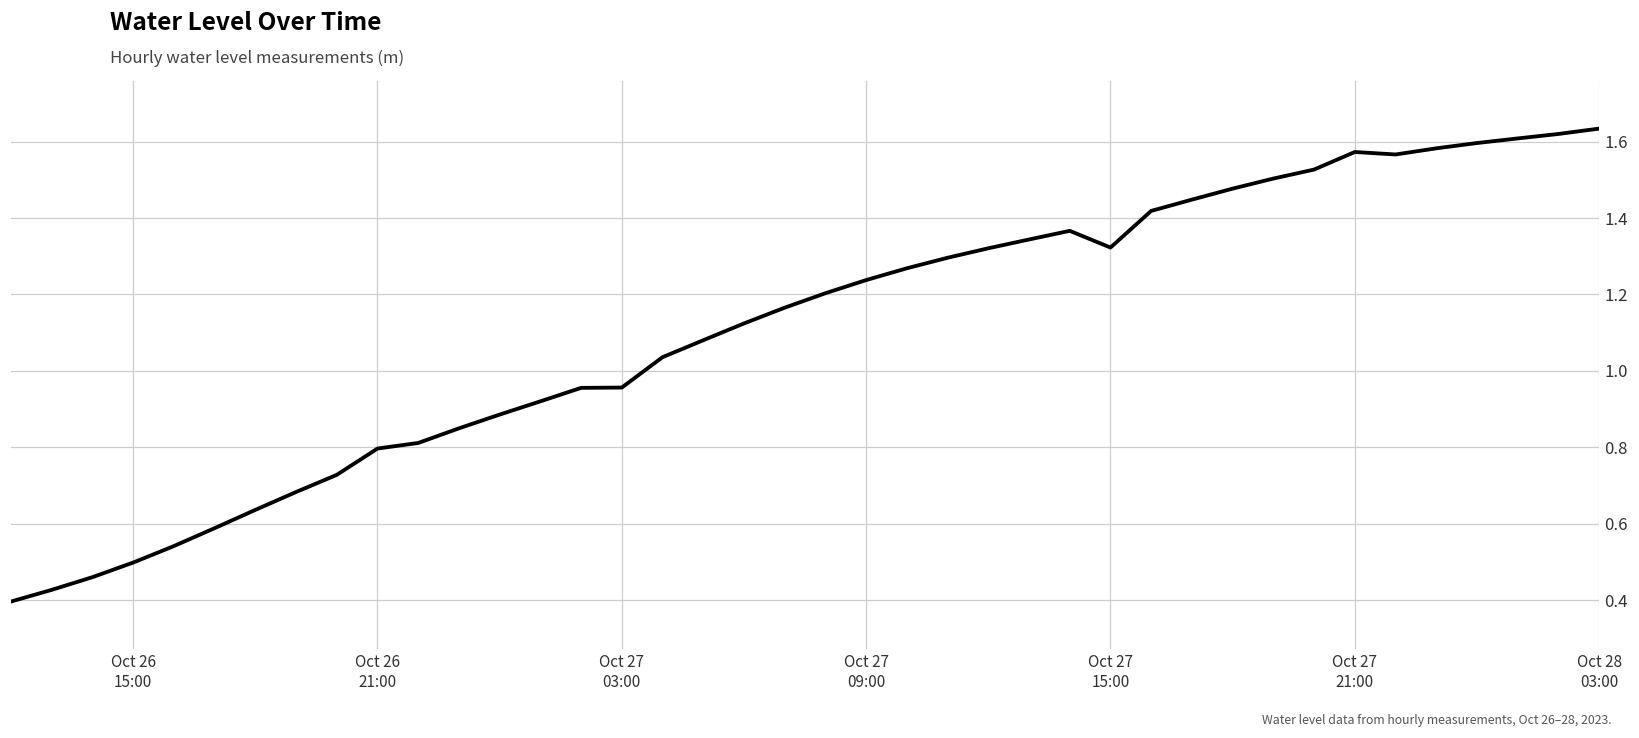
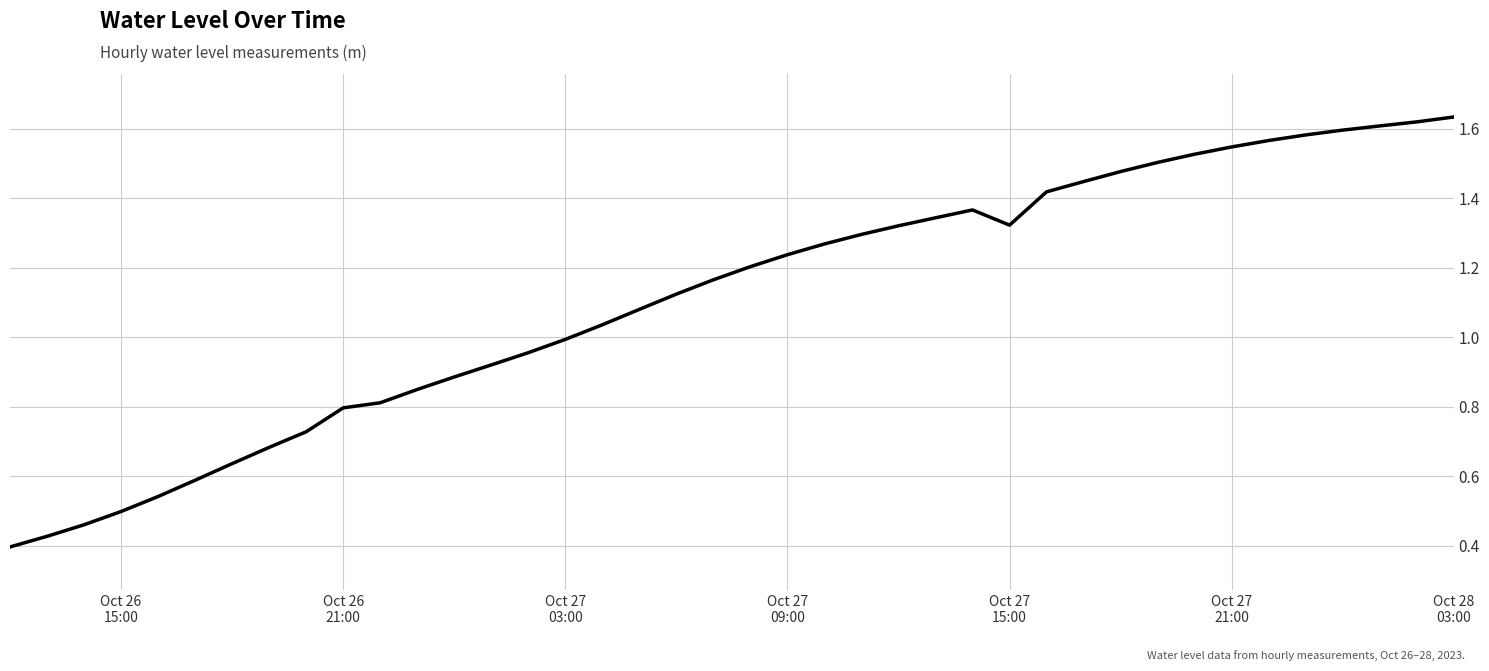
Oct 27 03:00: 0.96 -> 0.99
Oct 27 21:00: 1.57 -> 1.55
